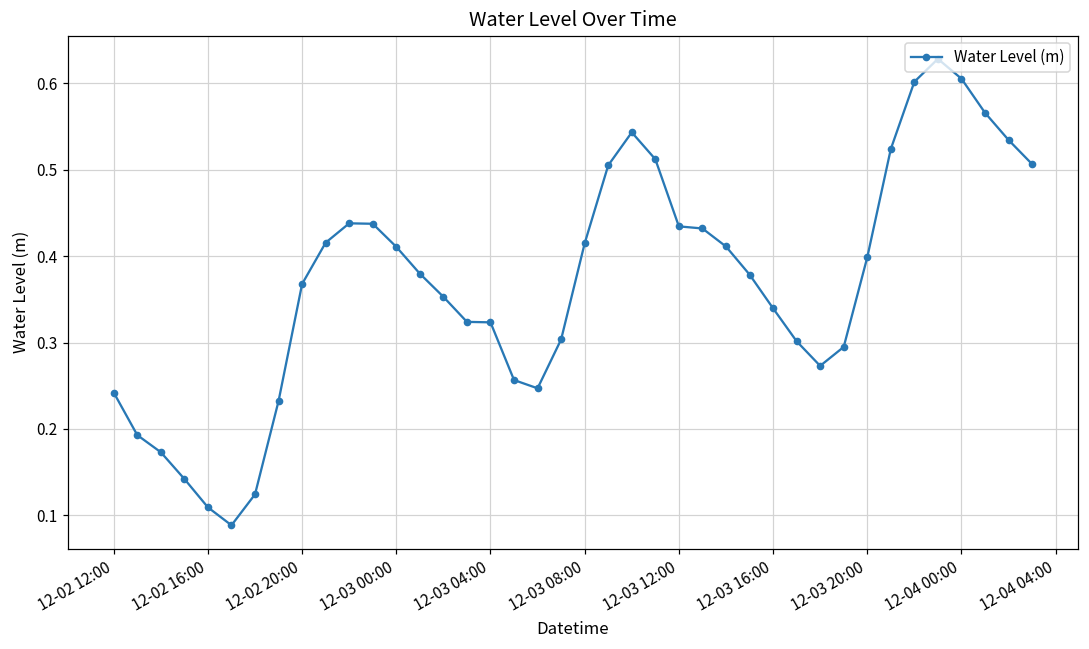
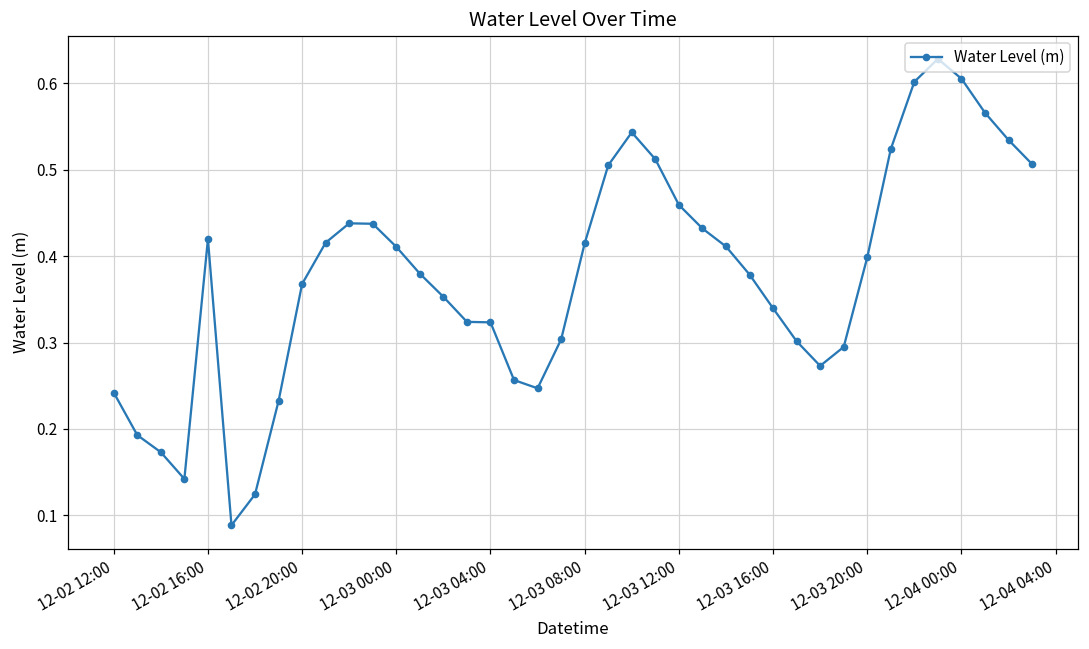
12-02 16:00: 0.11 -> 0.42
12-03 12:00: 0.43 -> 0.46
